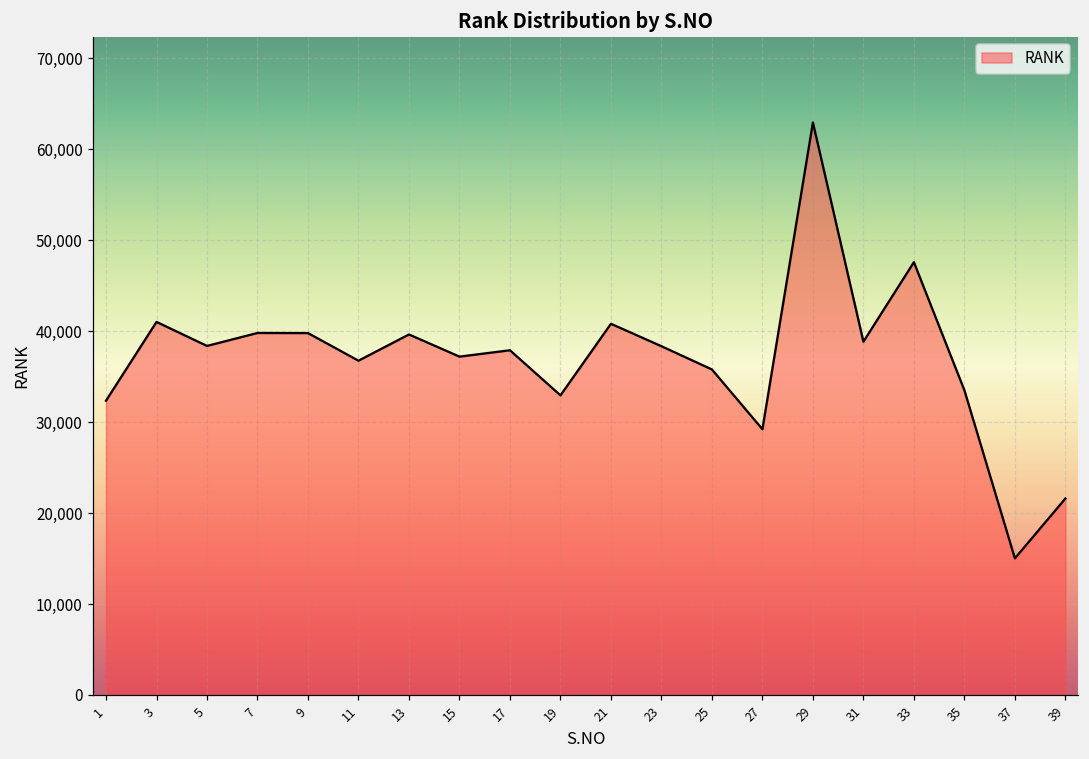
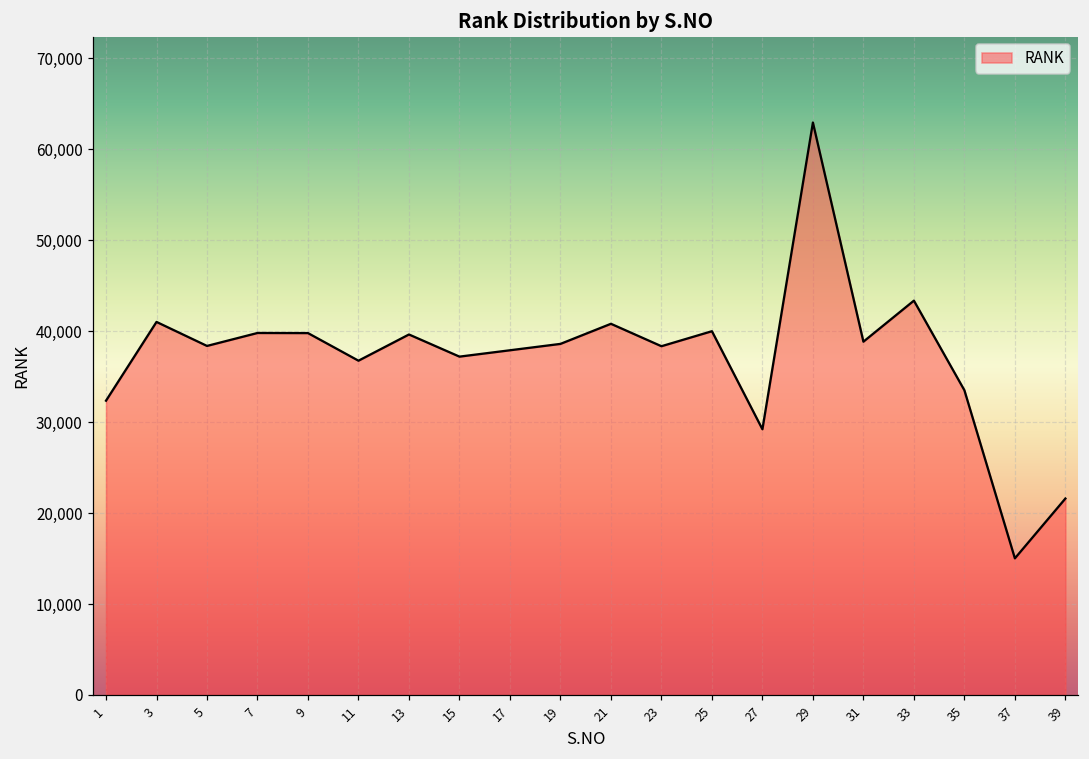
19: 33,000 -> 39,000
25: 36,000 -> 40,000
33: 48,000 -> 43,000
